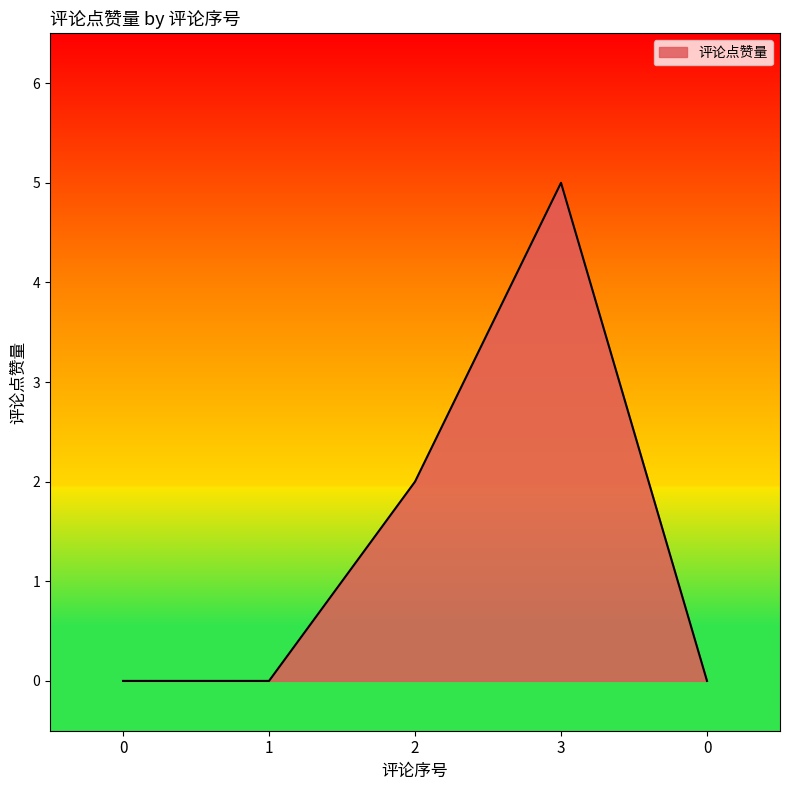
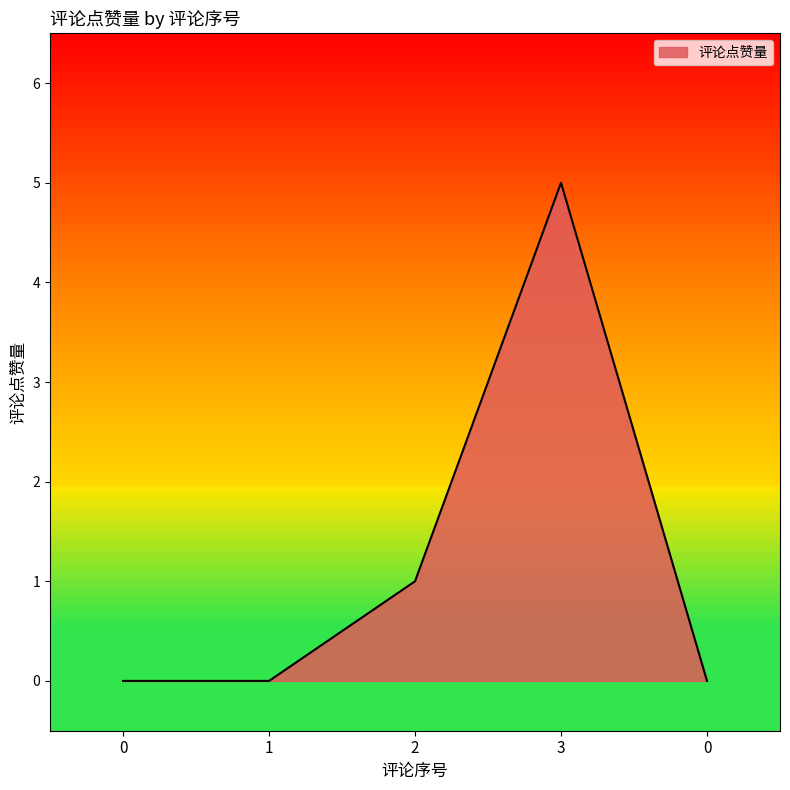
2: 2 -> 1
